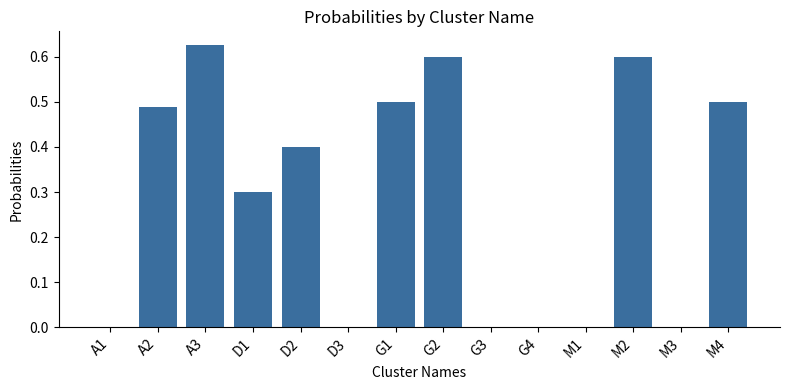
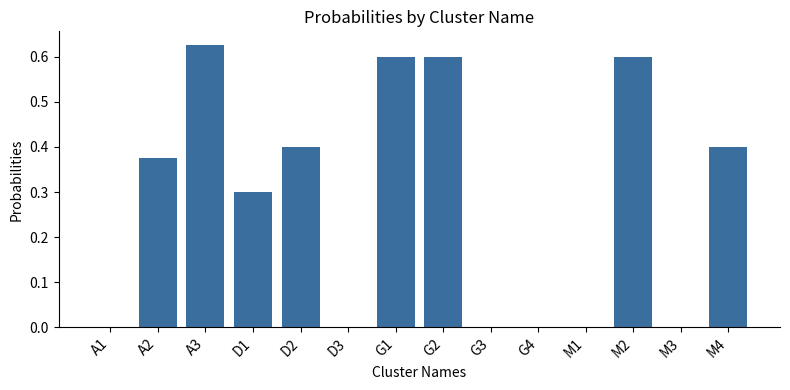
A2: 0.49 -> 0.38
G1: 0.5 -> 0.6
M4: 0.5 -> 0.4
